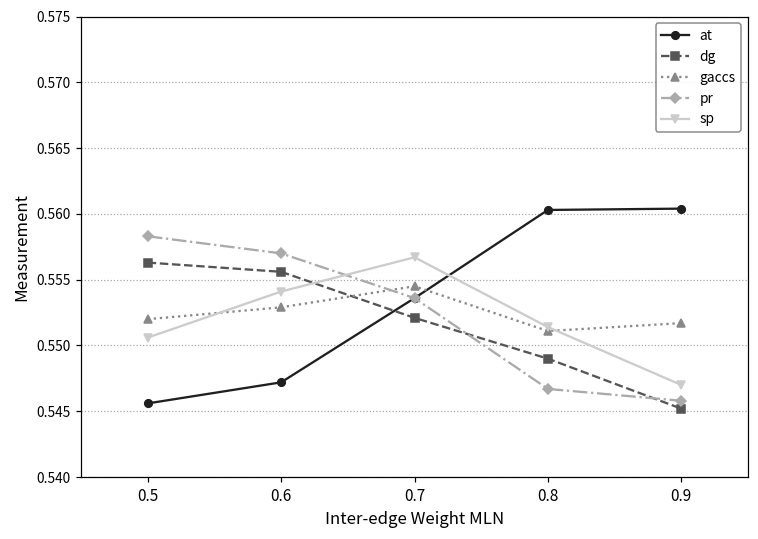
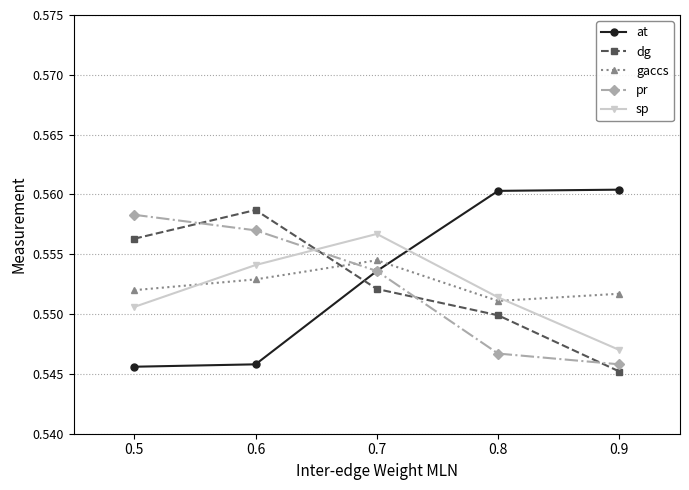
at, 0.6: 0.5472 -> 0.5458
dg, 0.6: 0.5556 -> 0.5587
dg, 0.8: 0.5490 -> 0.5499
